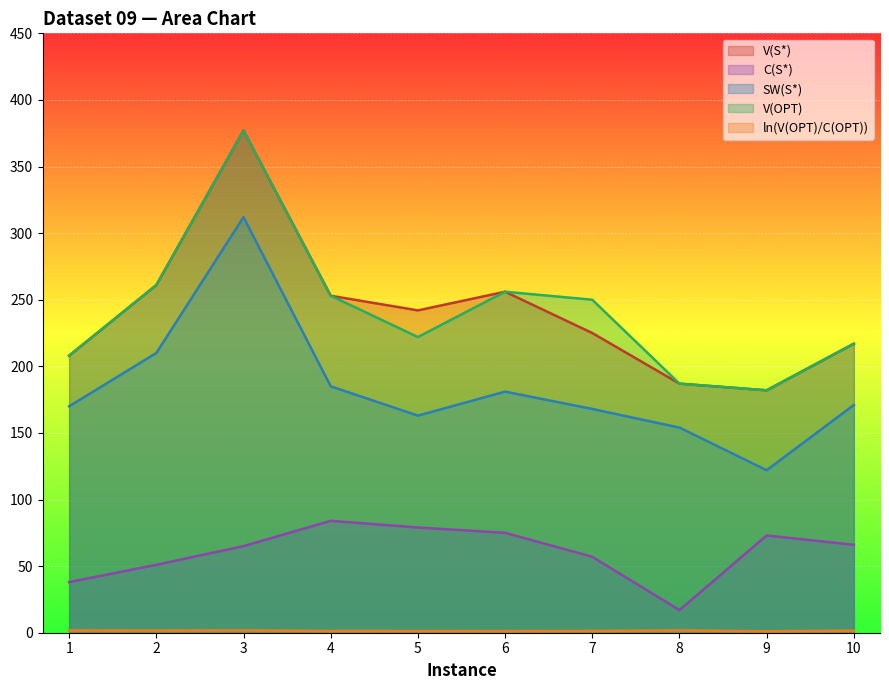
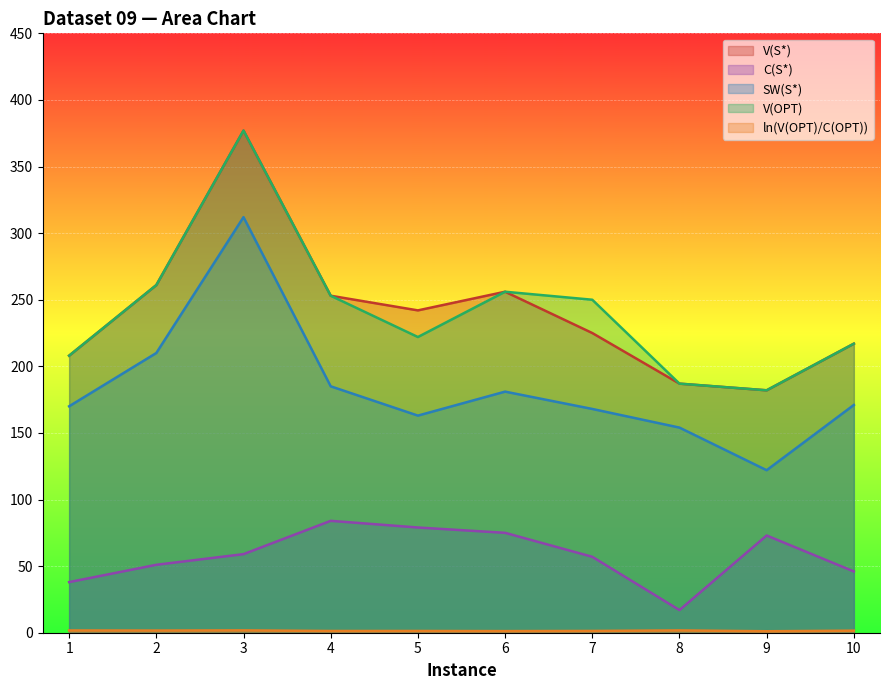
C(S*), 3: 65 -> 59
C(S*), 10: 66 -> 46
